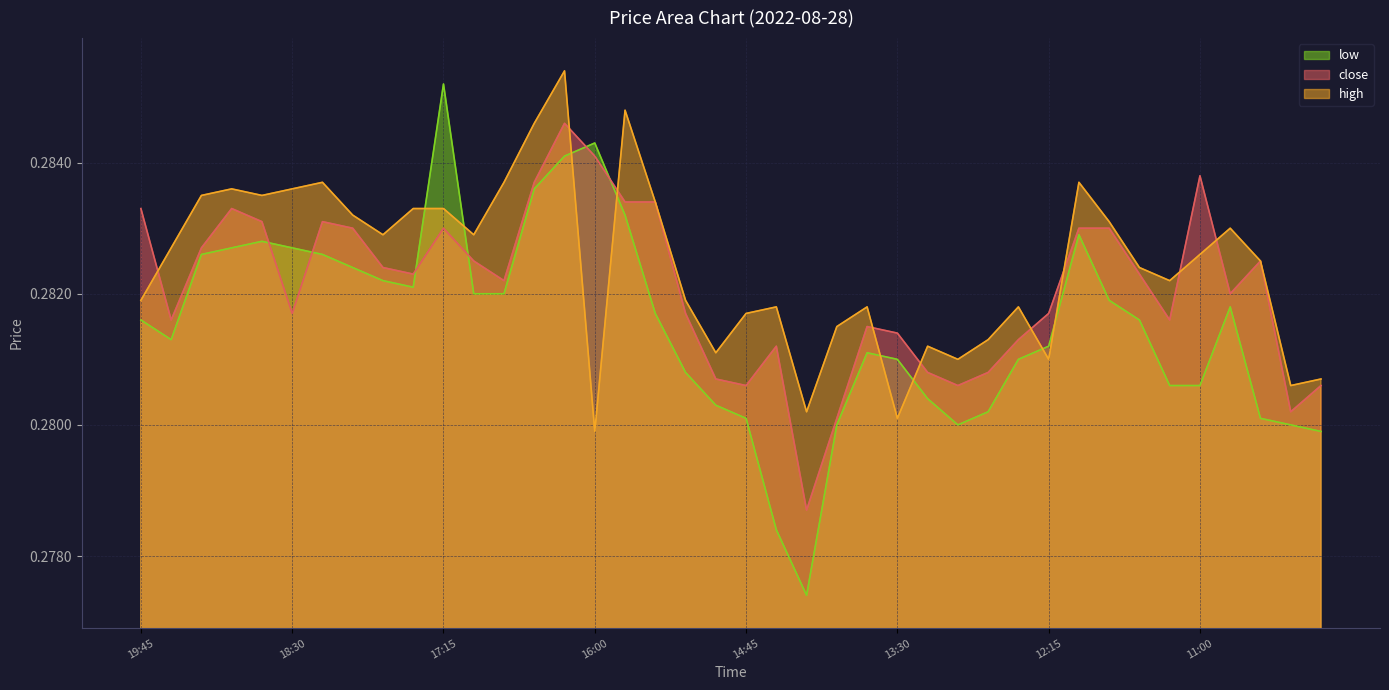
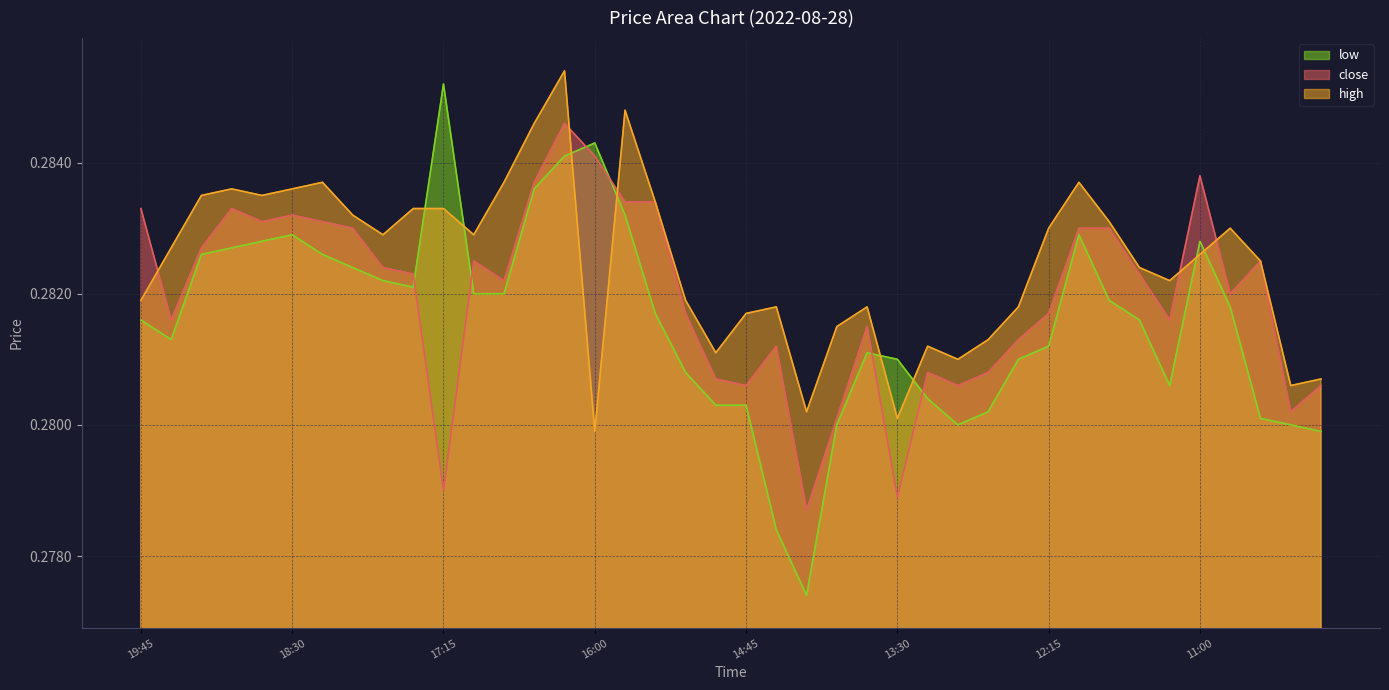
low, 18:30: 0.2827 -> 0.2829
close, 18:30: 0.2817 -> 0.2832
close, 17:15: 0.283 -> 0.279
low, 14:45: 0.2801 -> 0.2803
close, 13:30: 0.2814 -> 0.2789
high, 12:15: 0.281 -> 0.283
low, 11:00: 0.2806 -> 0.2828
